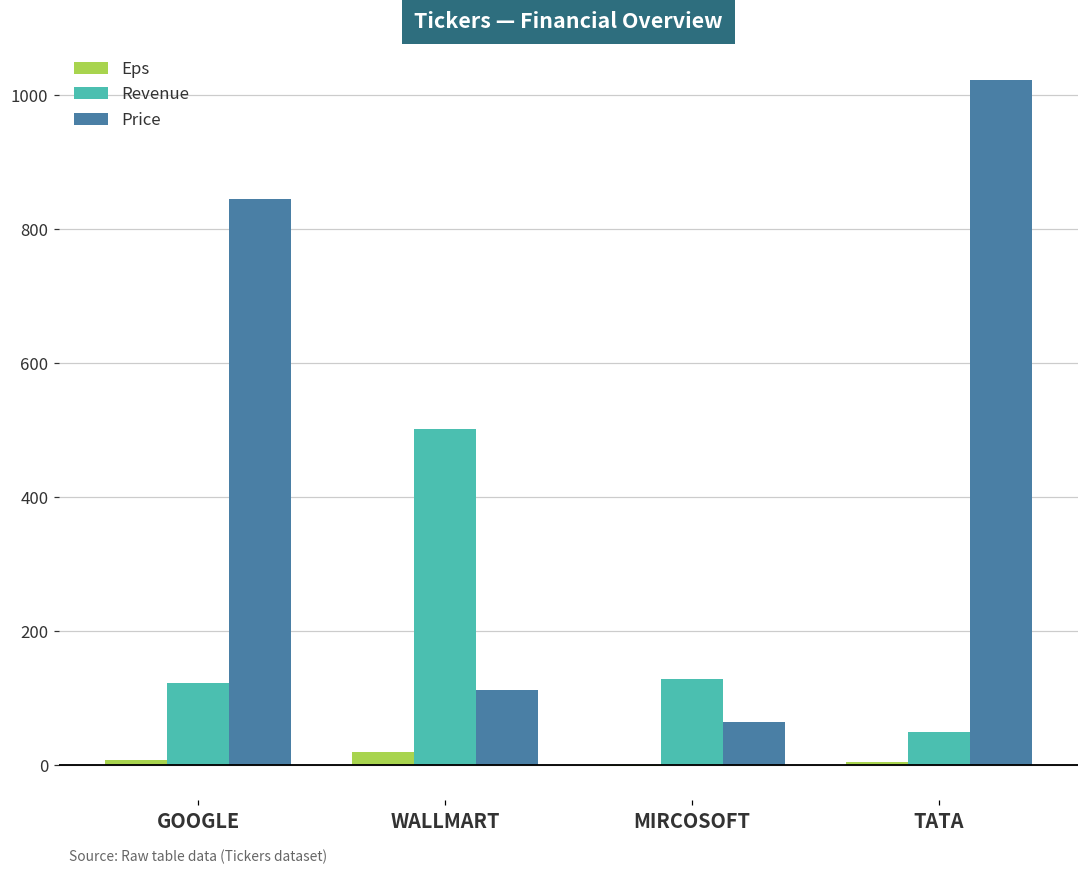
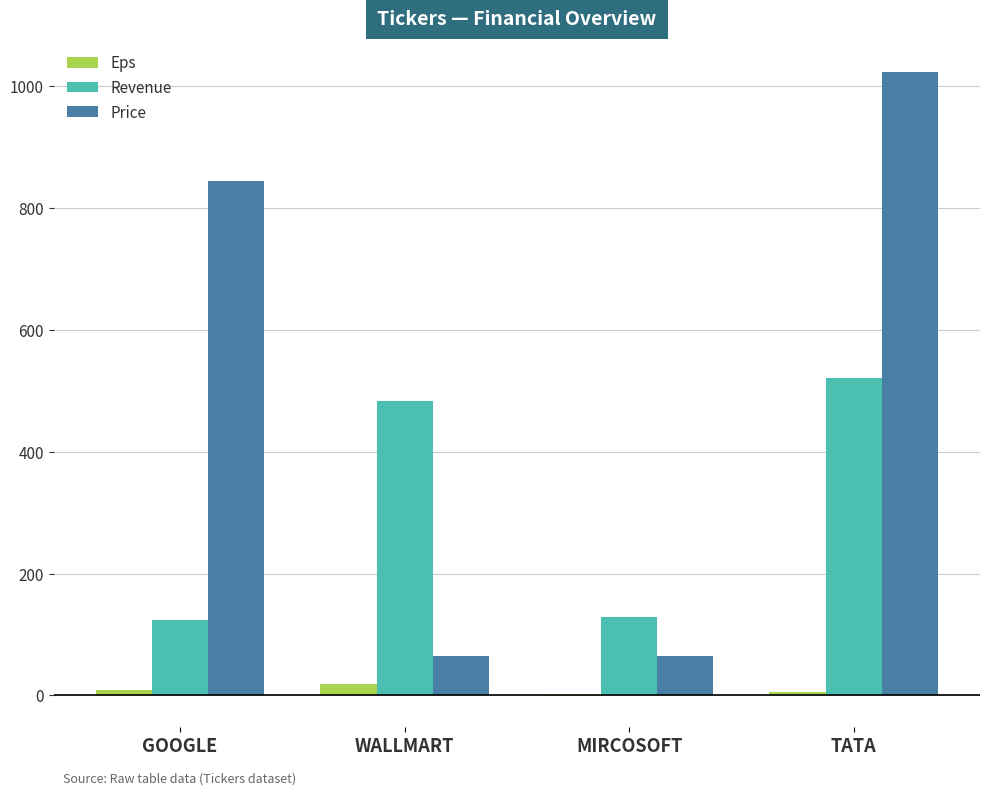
Revenue, WALLMART: 500 -> 480
Price, WALLMART: 110 -> 70
Revenue, TATA: 50 -> 520
